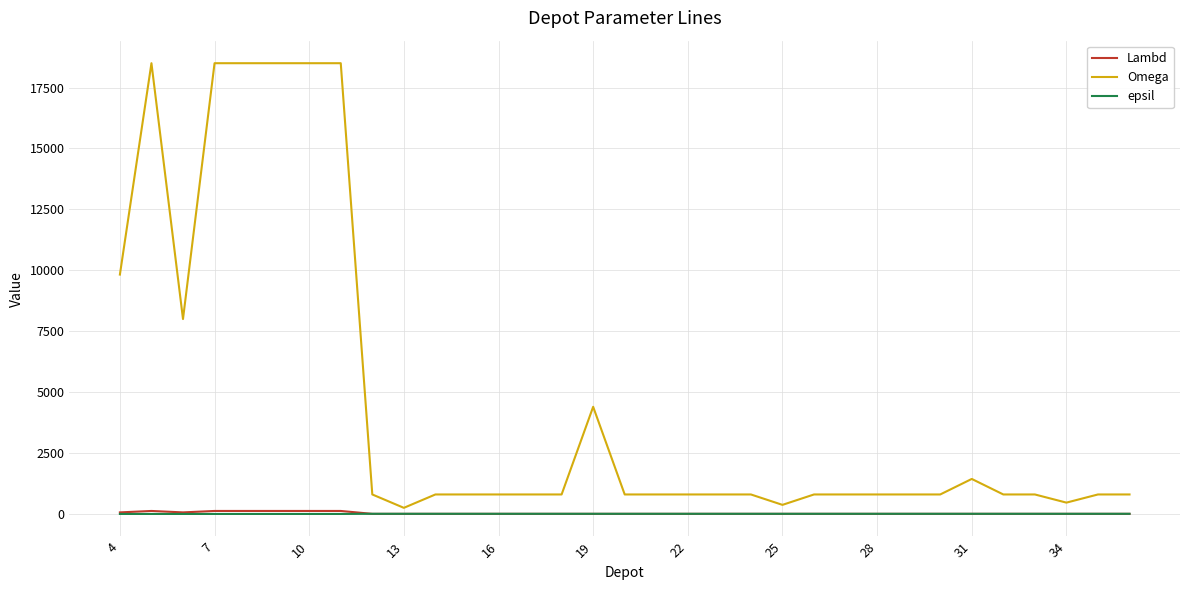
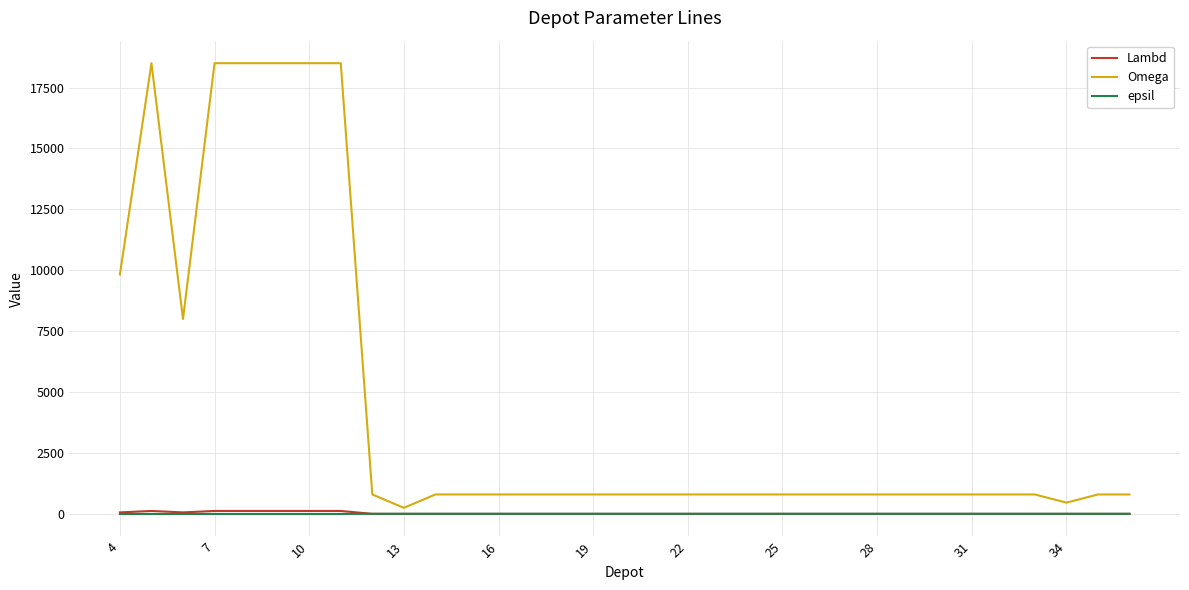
Omega, 19: 4400 -> 800
Omega, 25: 400 -> 800
Omega, 31: 1400 -> 800
